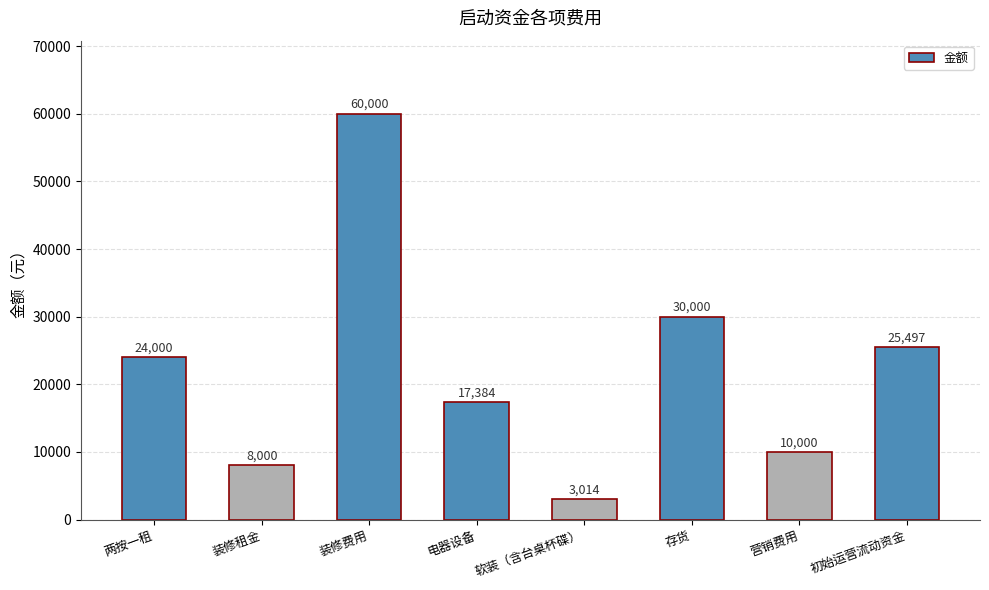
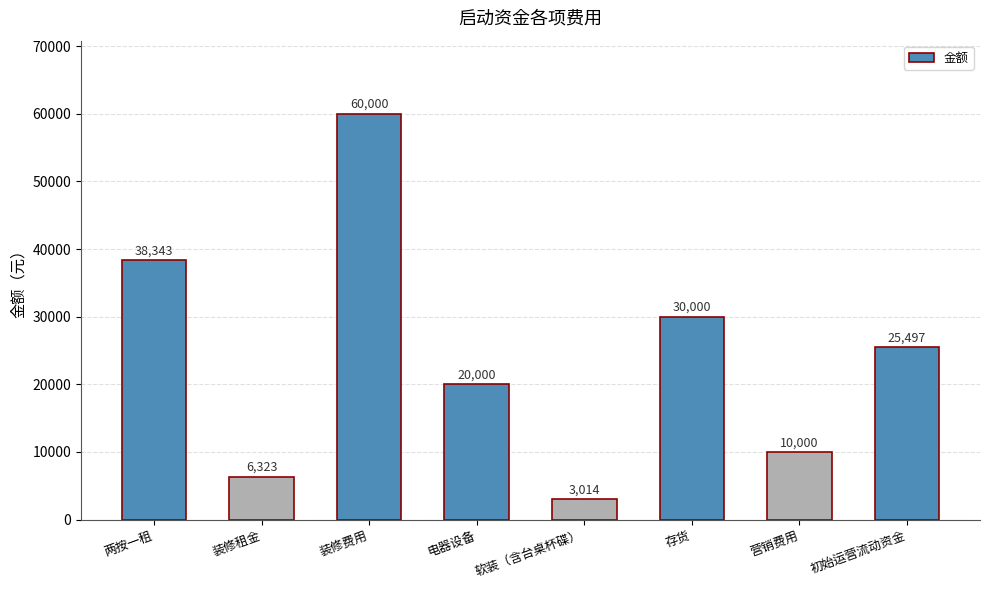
两按一租: 24,000 -> 38,343
装修租金: 8,000 -> 6,323
电器设备: 17,384 -> 20,000
